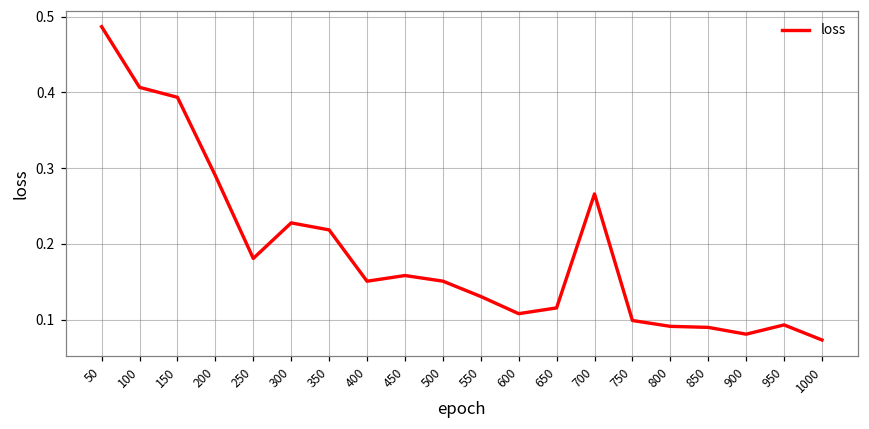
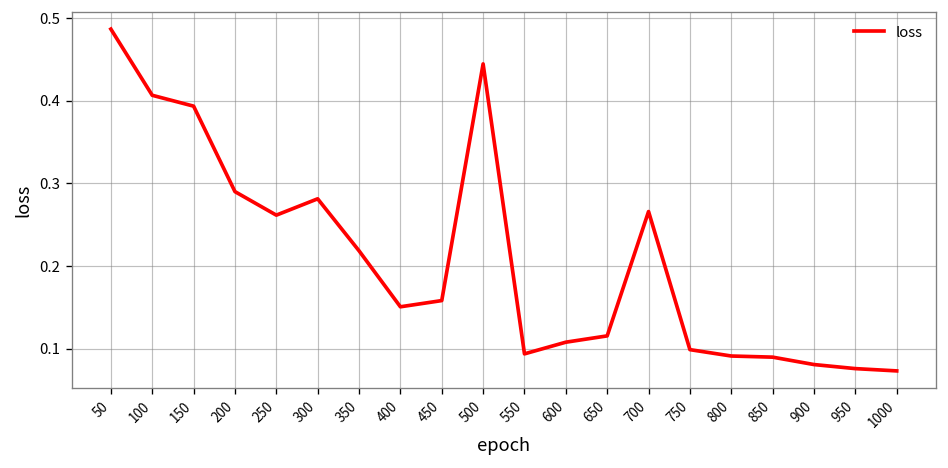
250: 0.18 -> 0.26
300: 0.23 -> 0.28
500: 0.15 -> 0.44
550: 0.13 -> 0.09
950: 0.09 -> 0.08
